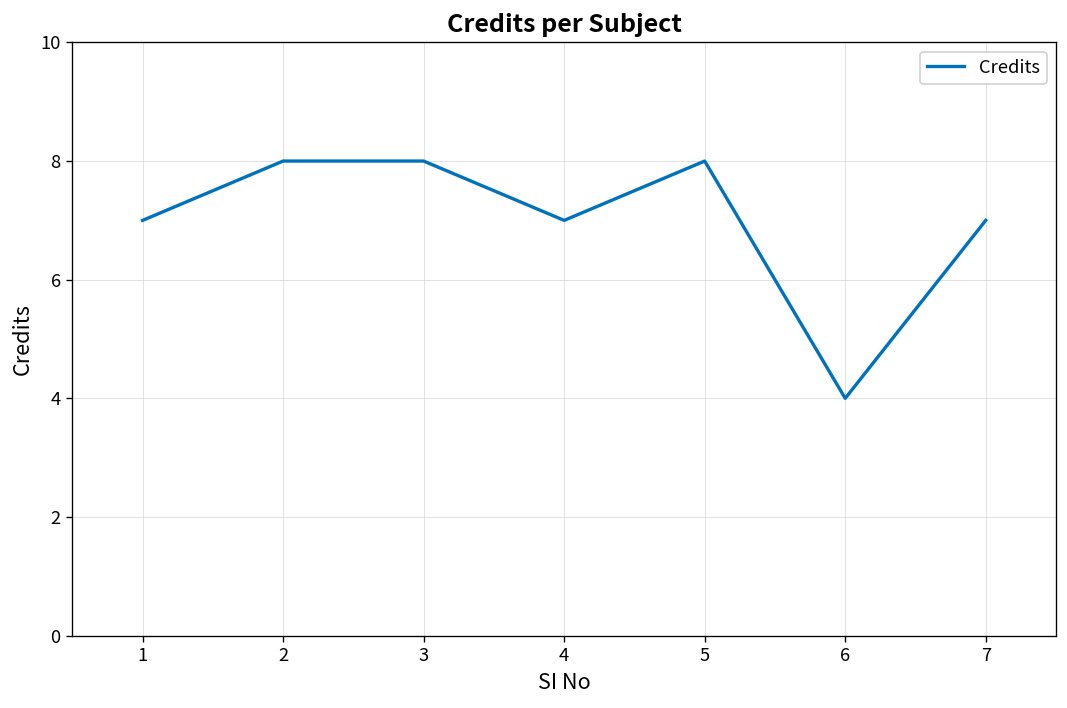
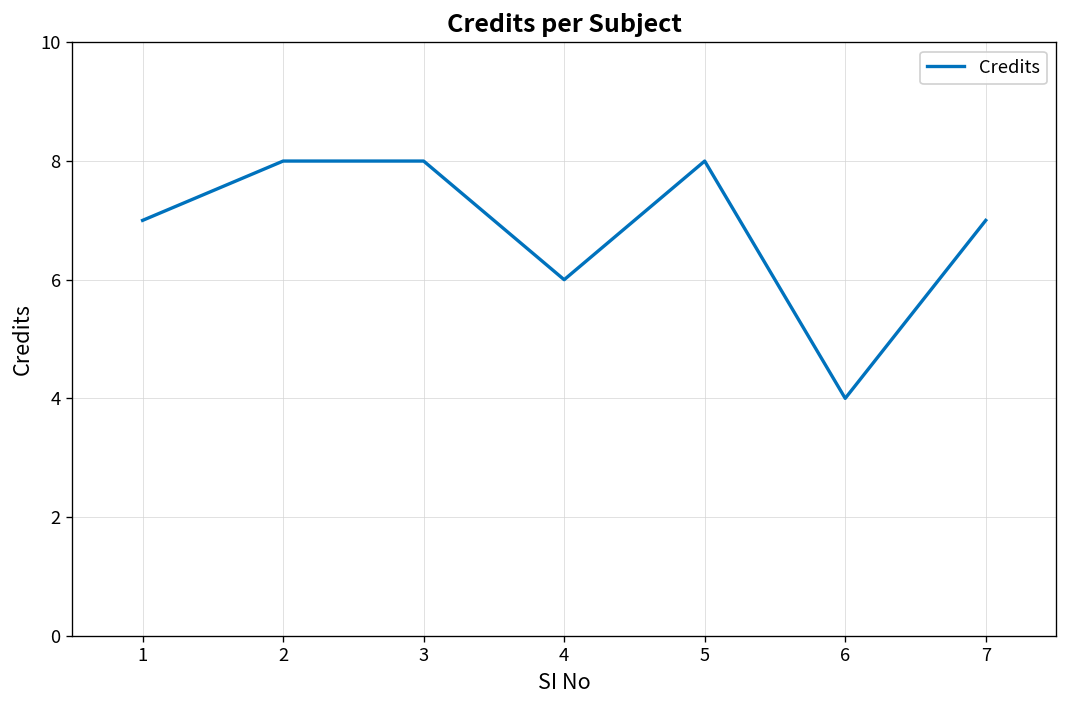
4: 7 -> 6
